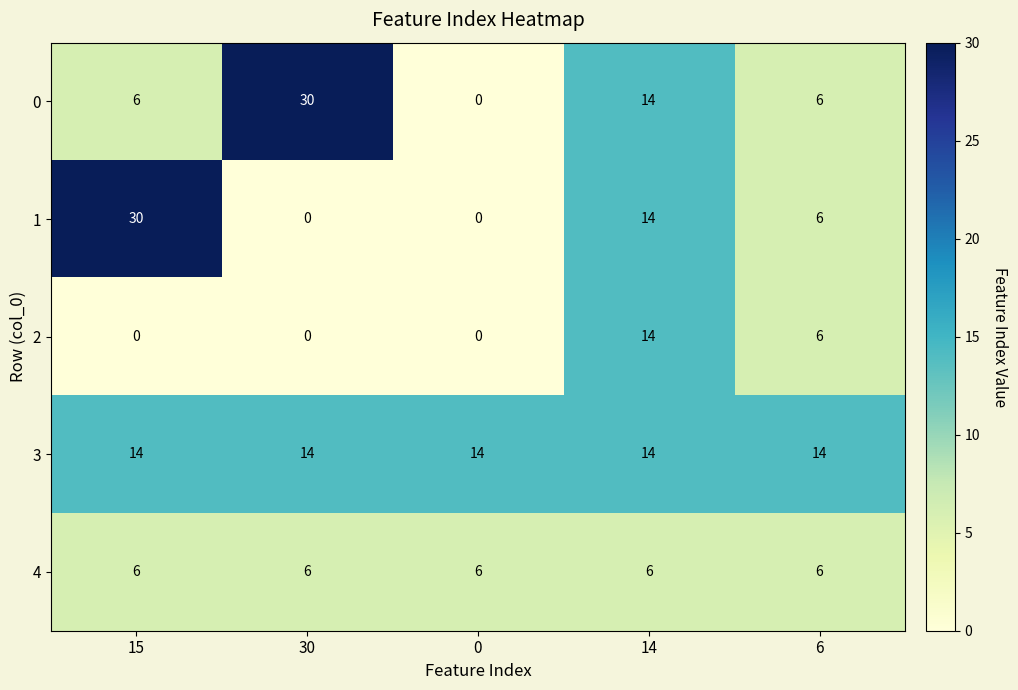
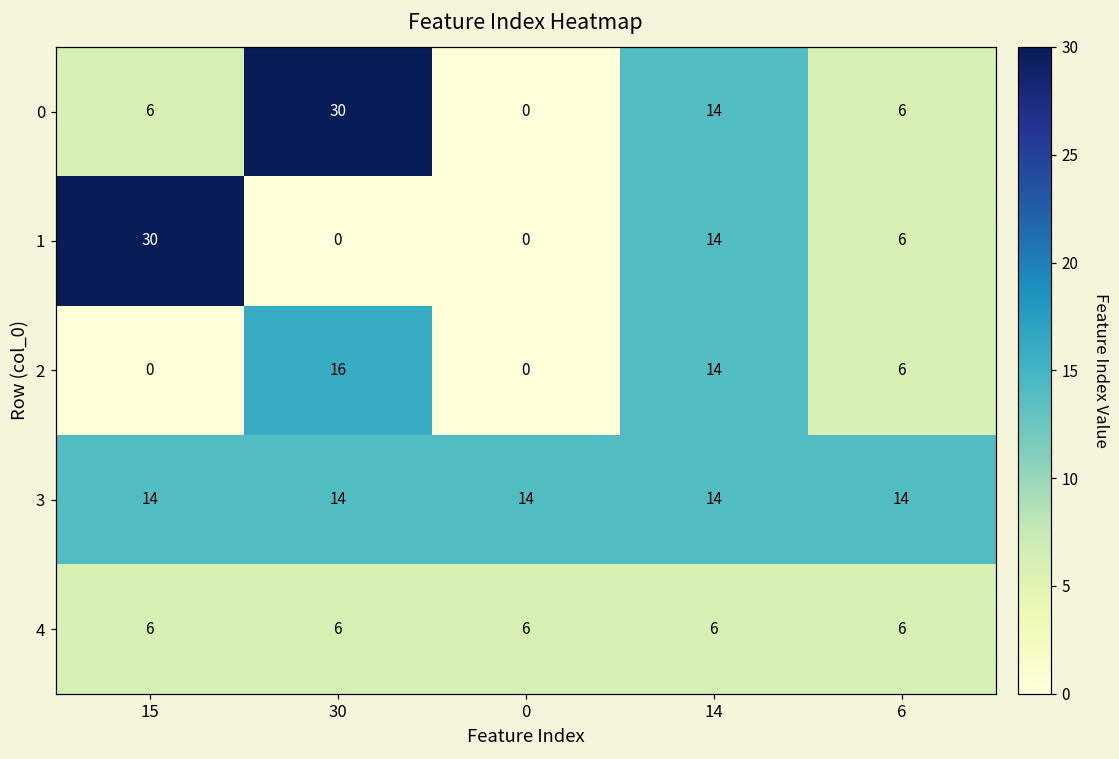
2, 30: 0 -> 16
